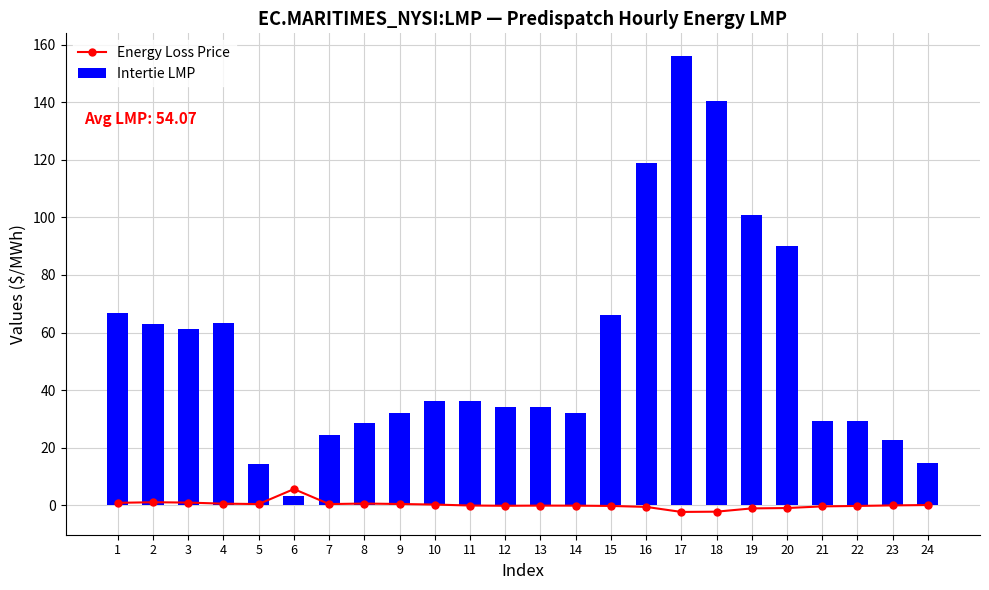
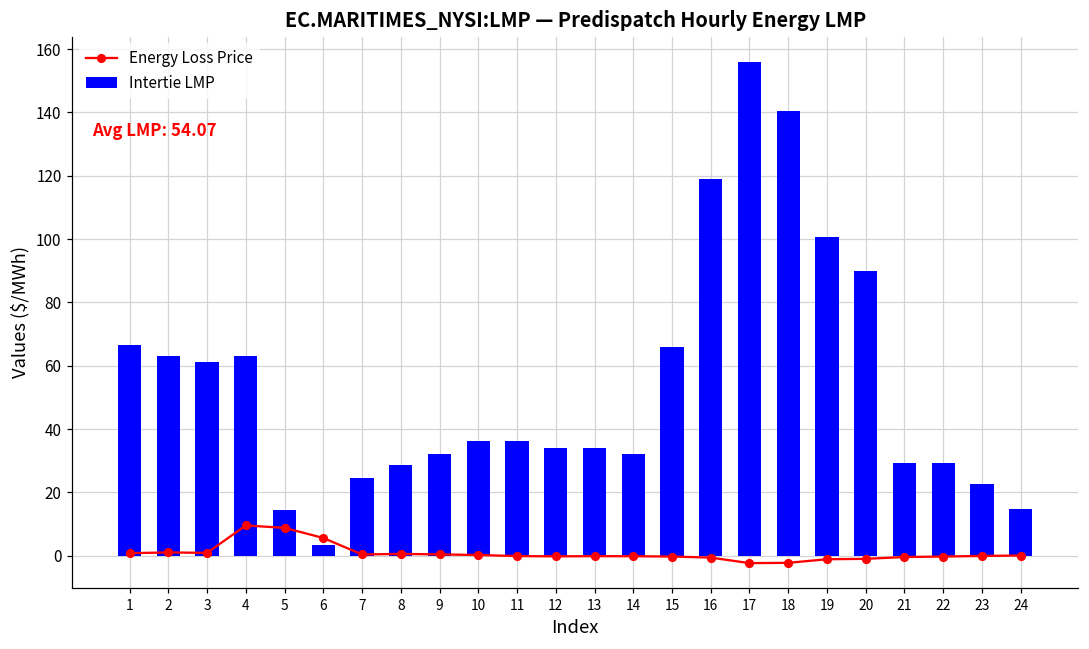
Energy Loss Price, 4: 1 -> 10
Energy Loss Price, 5: 0 -> 9
